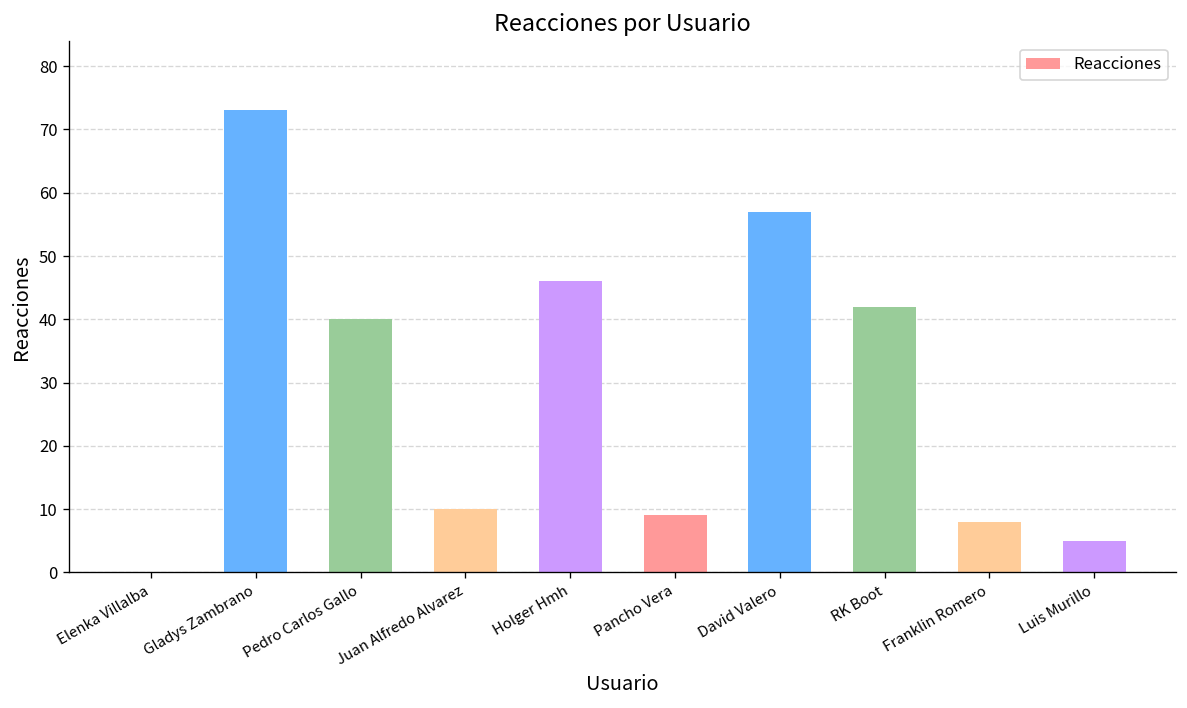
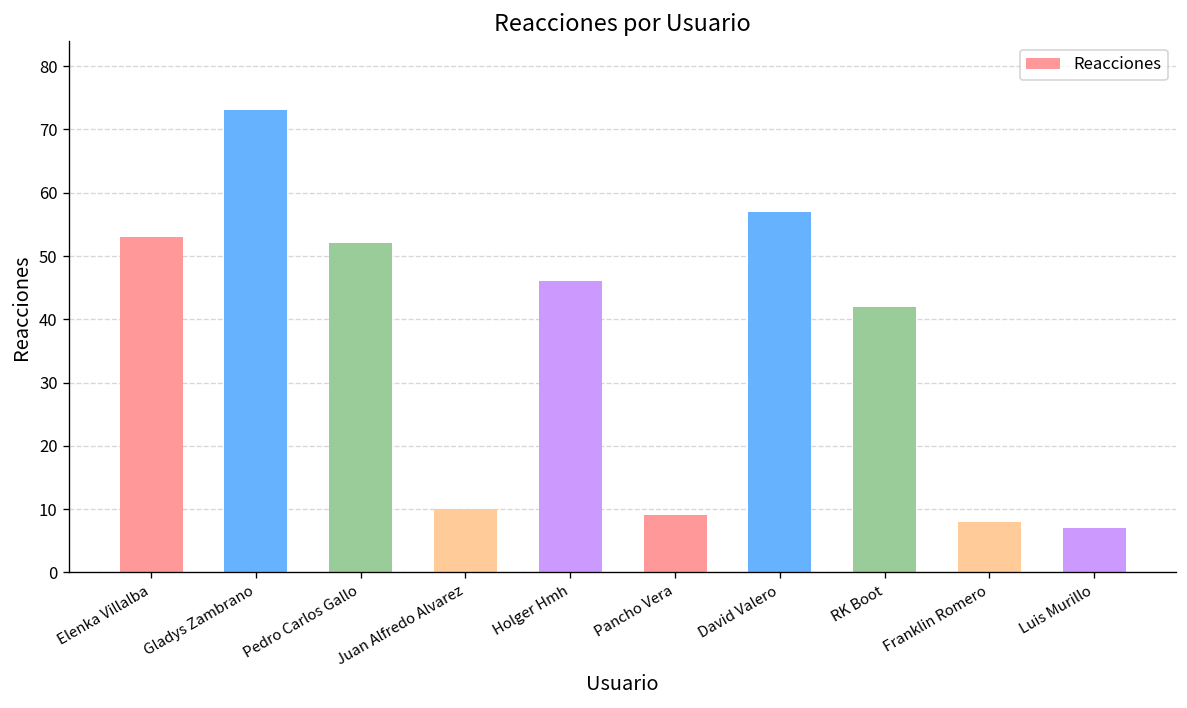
Elenka Villalba: 0 -> 53
Pedro Carlos Gallo: 40 -> 52
Luis Murillo: 5 -> 7
